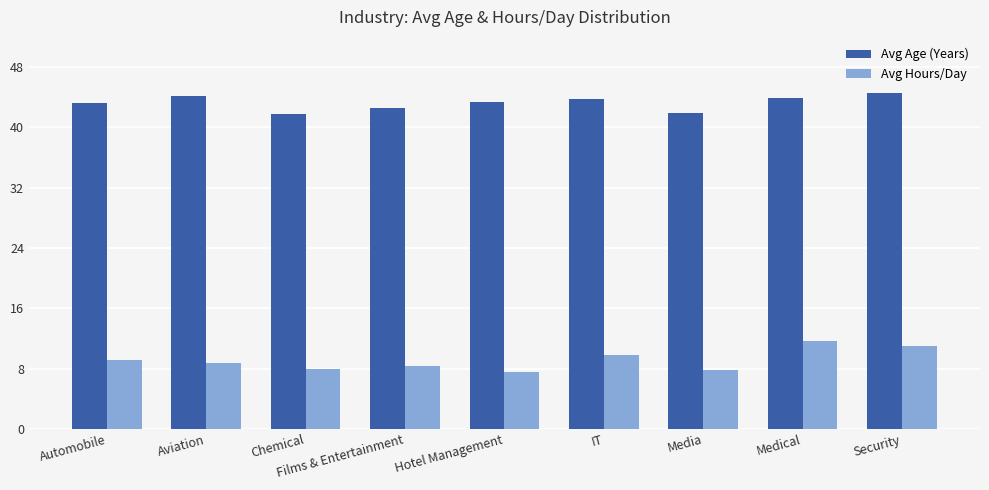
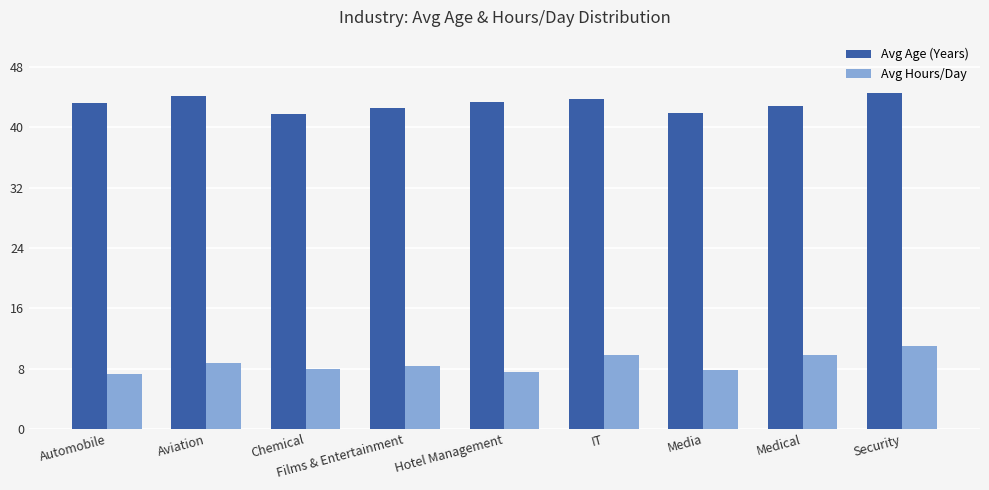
Avg Hours/Day, Automobile: 9 -> 7
Avg Age (Years), Medical: 44 -> 43
Avg Hours/Day, Medical: 12 -> 10
